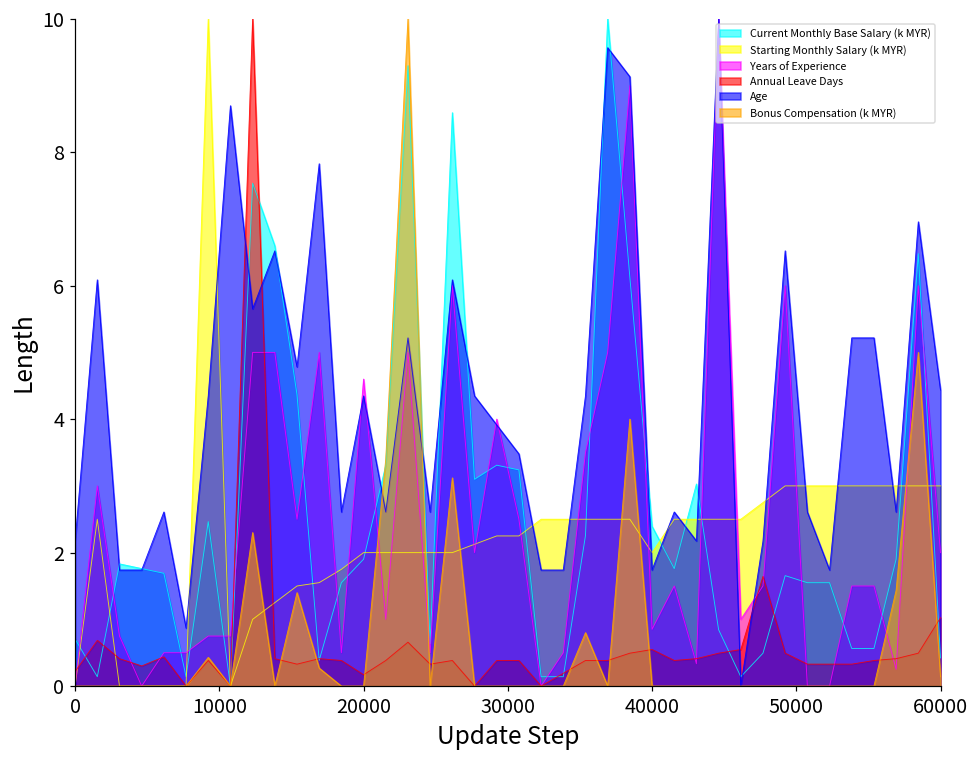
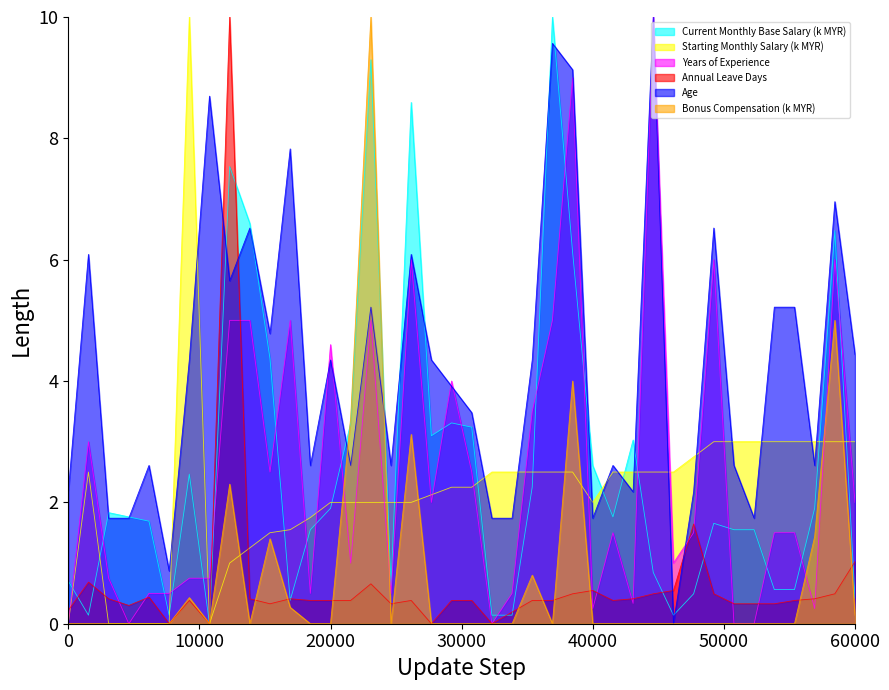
Annual Leave Days, 20000: 0.2 -> 0.4
Current Monthly Base Salary (k MYR), 40000: 2.4 -> 2.6
Years of Experience, 40000: 0.8 -> 0.3
